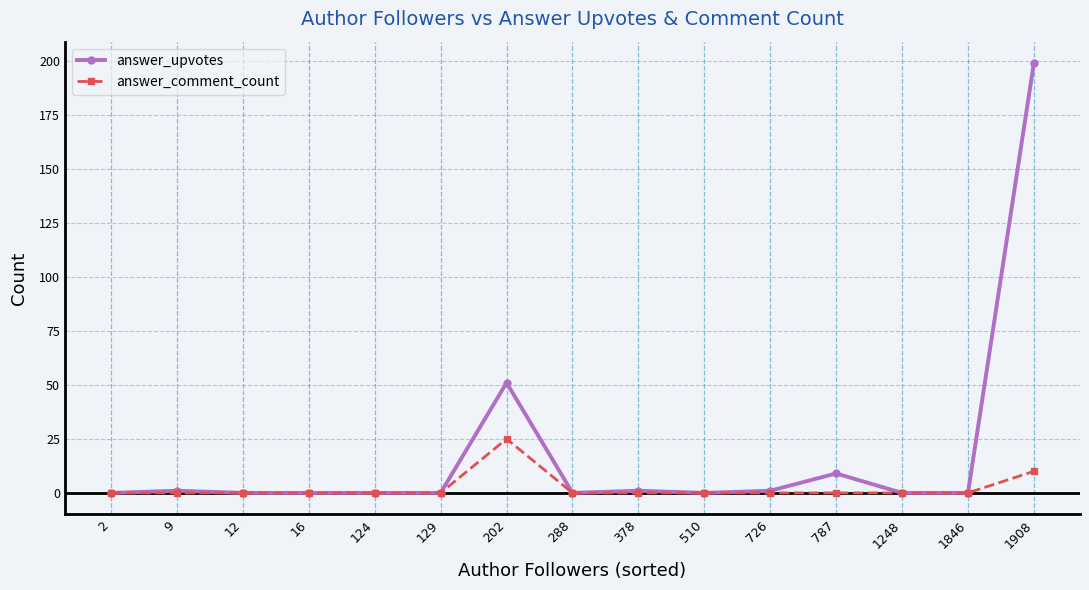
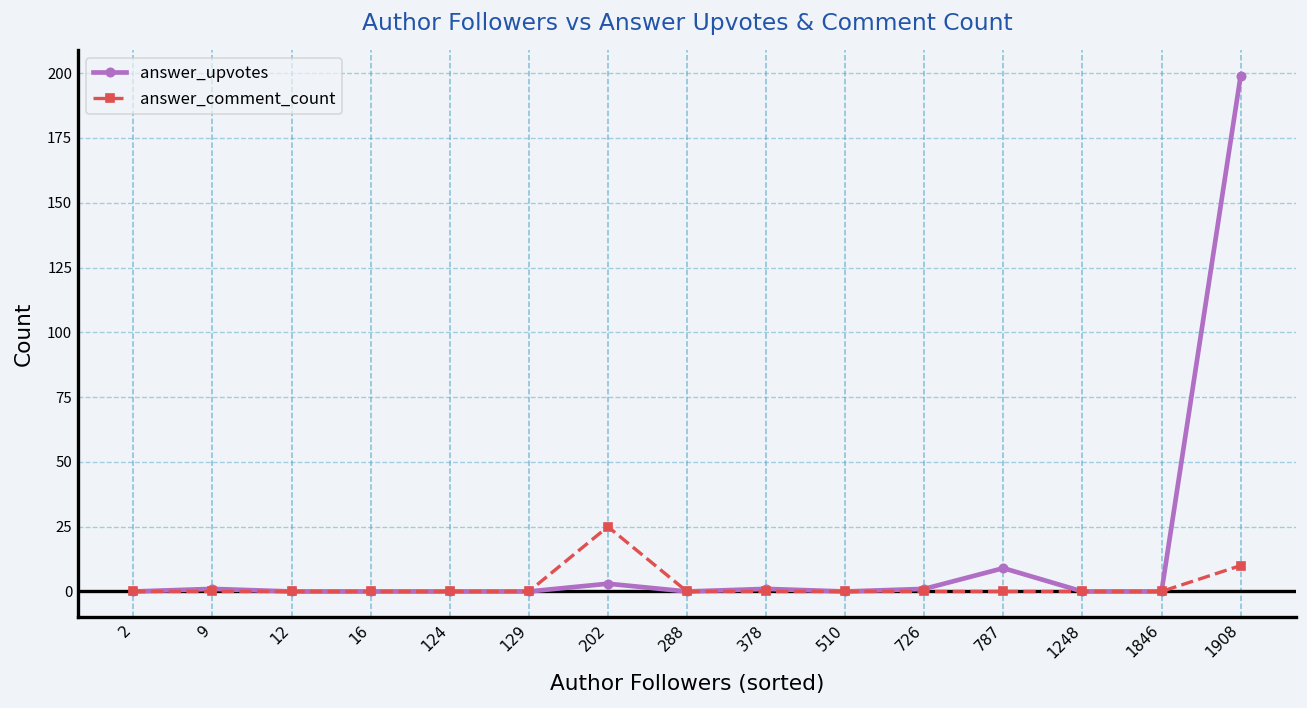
answer_upvotes, 202: 51 -> 3
